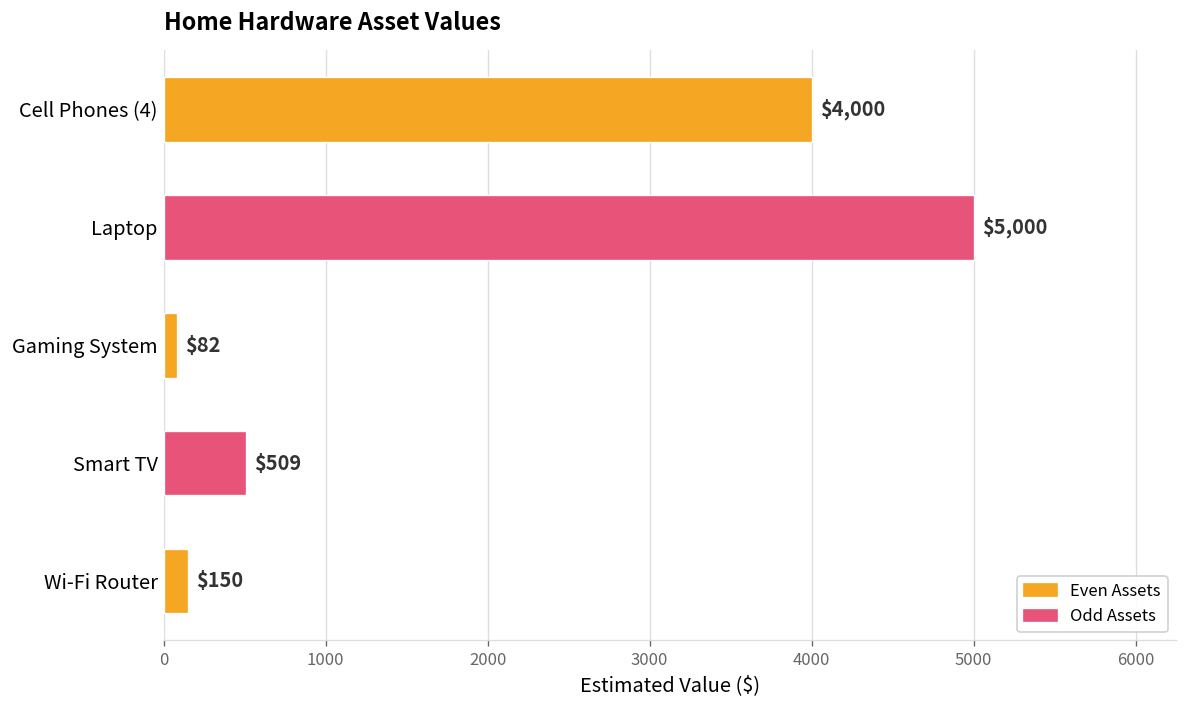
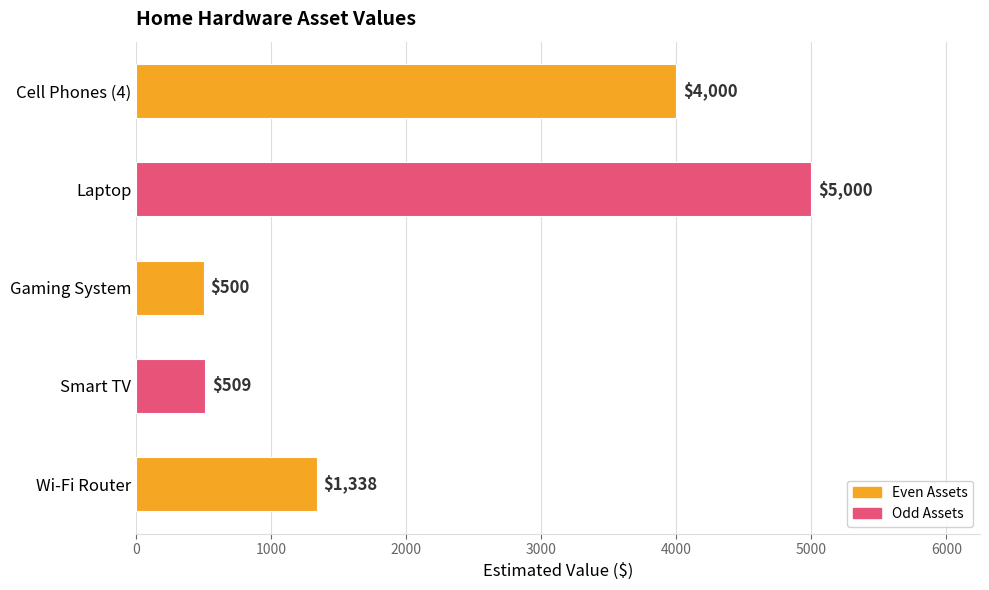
Gaming System: $82 -> $500
Wi-Fi Router: $150 -> $1,338
